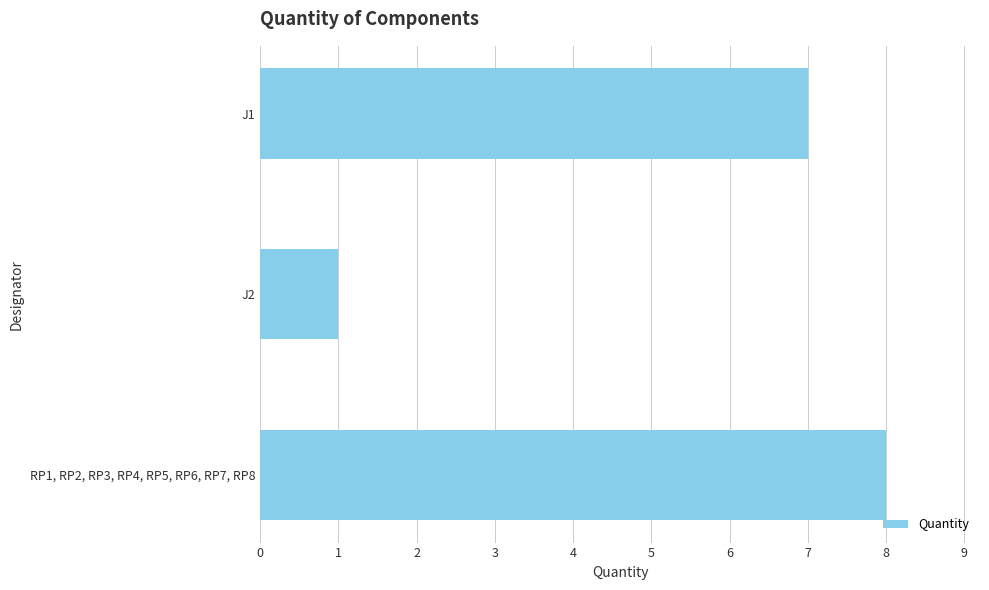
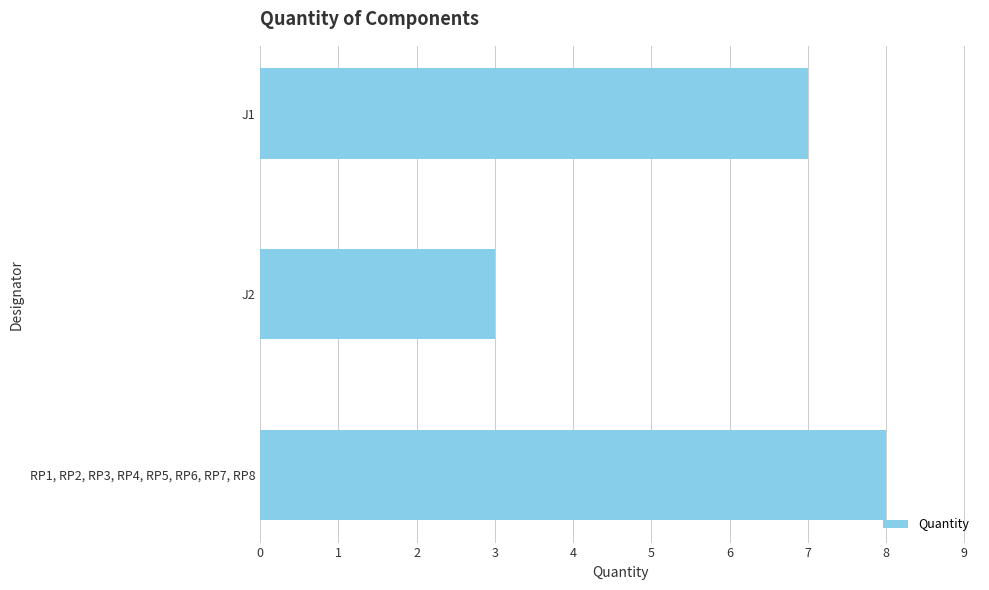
J2: 1 -> 3
